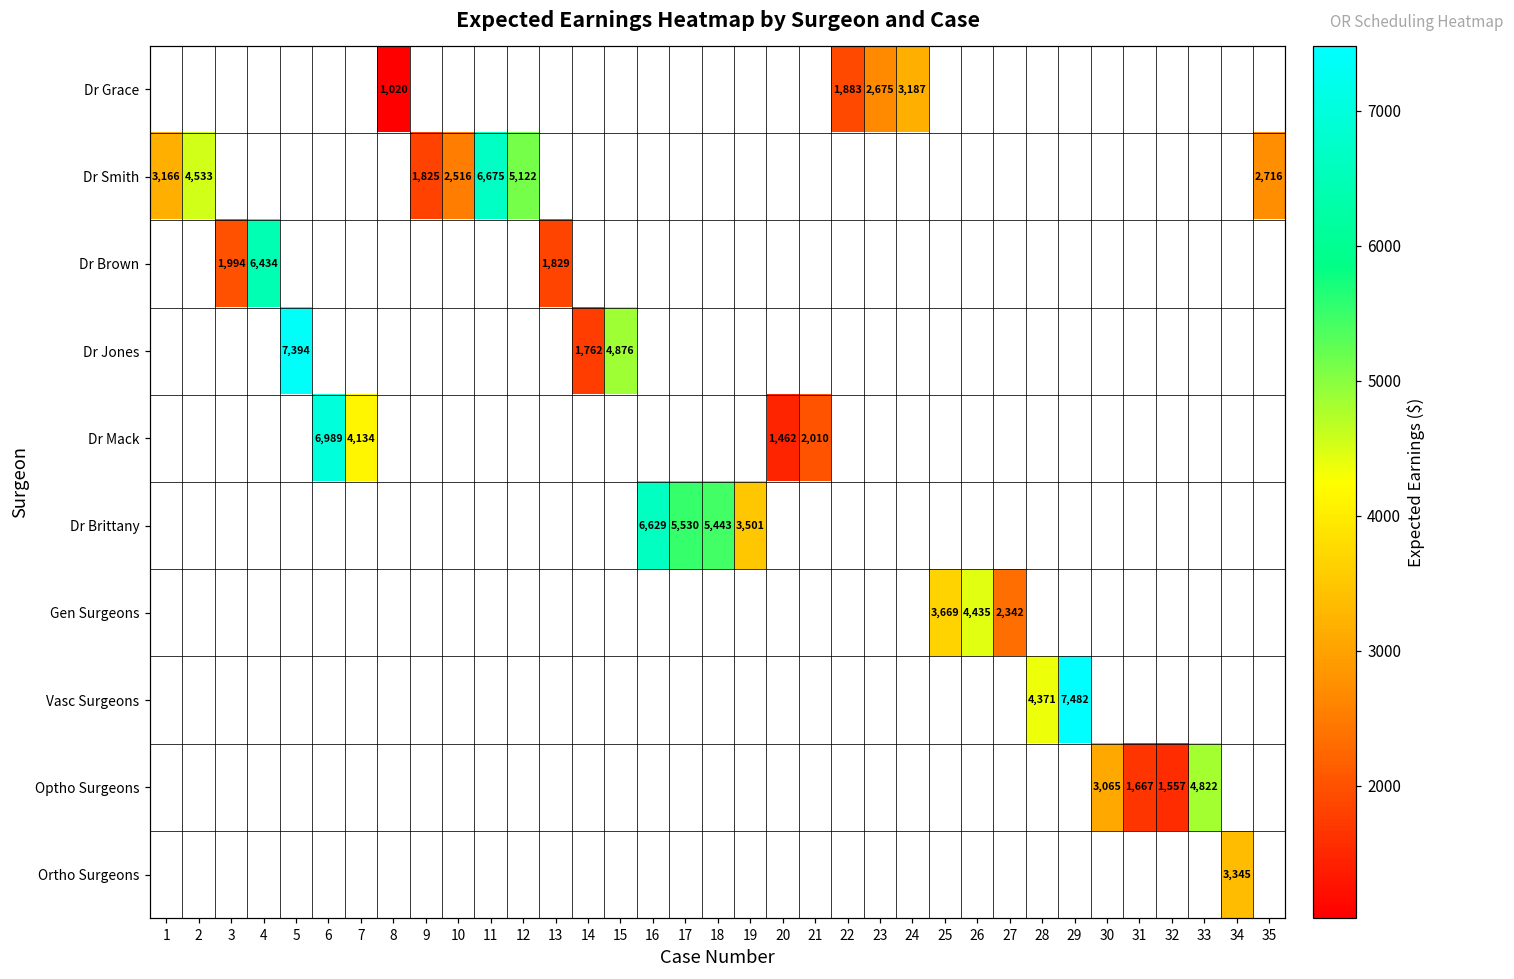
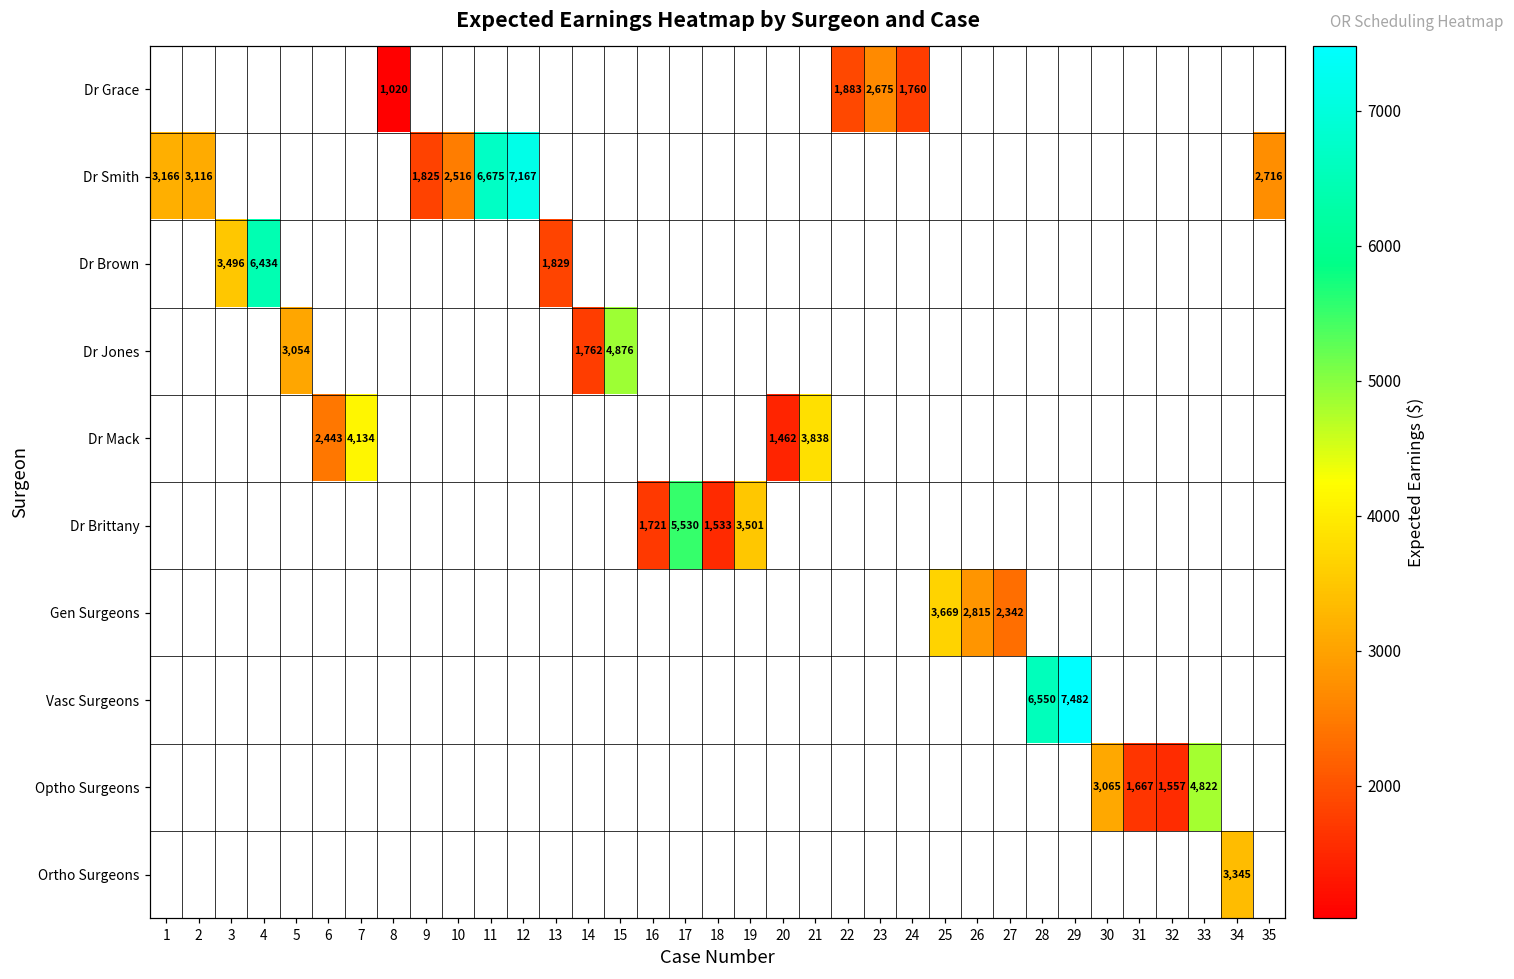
Dr Grace, 24: 3,187 -> 1,760
Dr Smith, 2: 4,533 -> 3,116
Dr Smith, 12: 5,122 -> 7,167
Dr Brown, 3: 1,994 -> 3,496
Dr Jones, 5: 7,394 -> 3,054
Dr Mack, 6: 6,989 -> 2,443
Dr Mack, 21: 2,010 -> 3,838
Dr Brittany, 16: 6,629 -> 1,721
Dr Brittany, 18: 5,443 -> 1,533
Gen Surgeons, 26: 4,435 -> 2,815
Vasc Surgeons, 28: 4,371 -> 6,550
